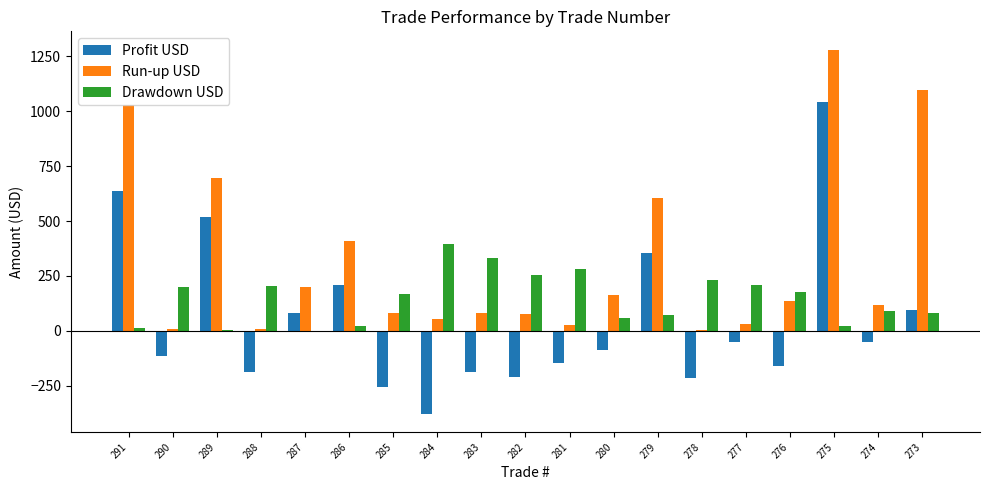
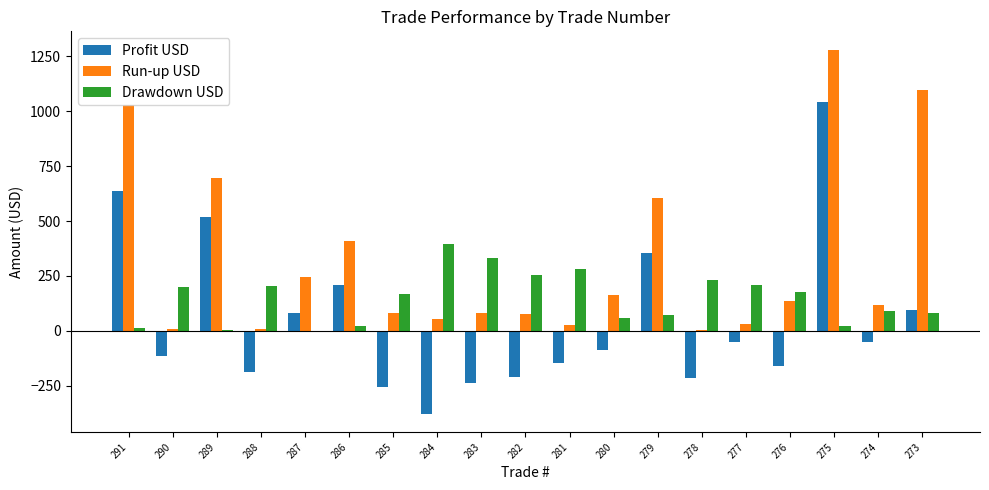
Run-up USD, 287: 200 -> 240
Profit USD, 283: -190 -> -240
